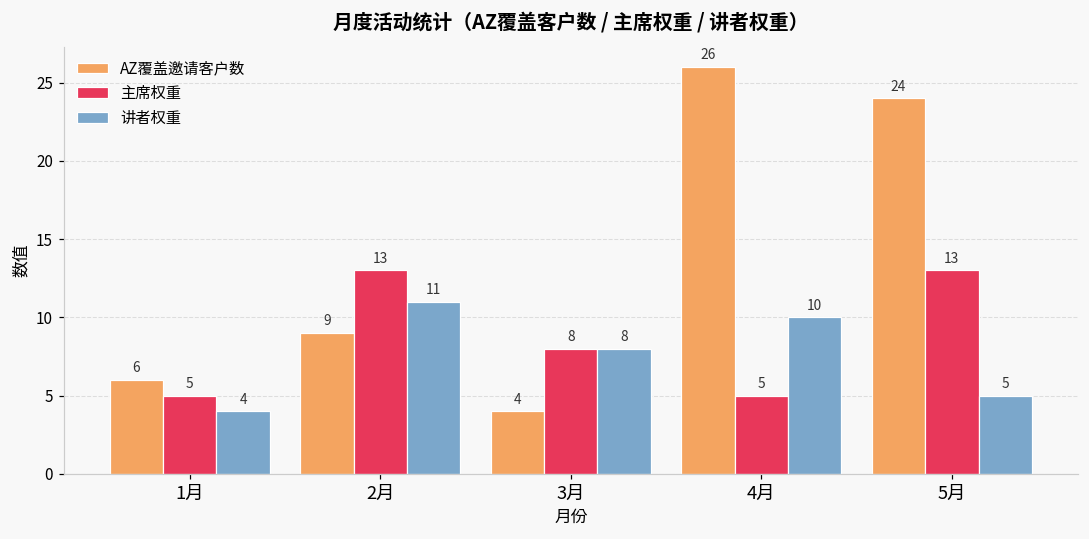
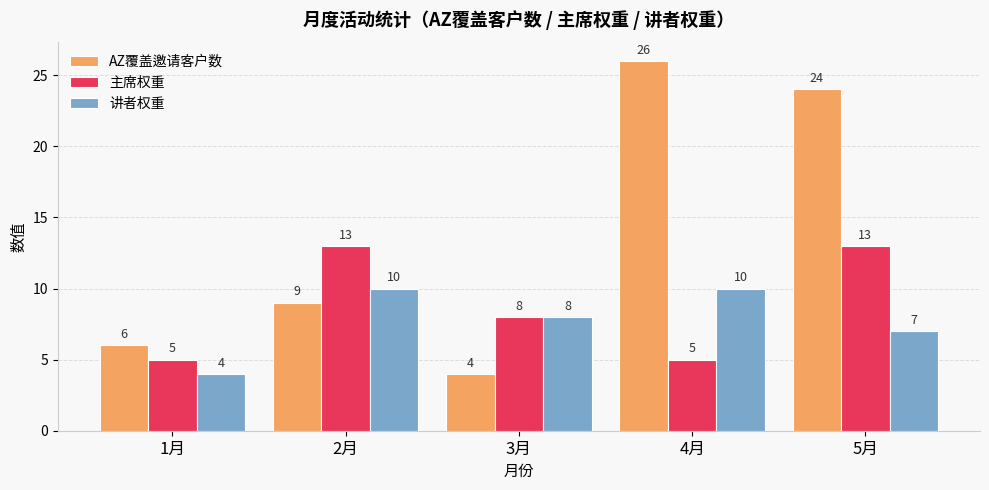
讲者权重, 2月: 11 -> 10
讲者权重, 5月: 5 -> 7
